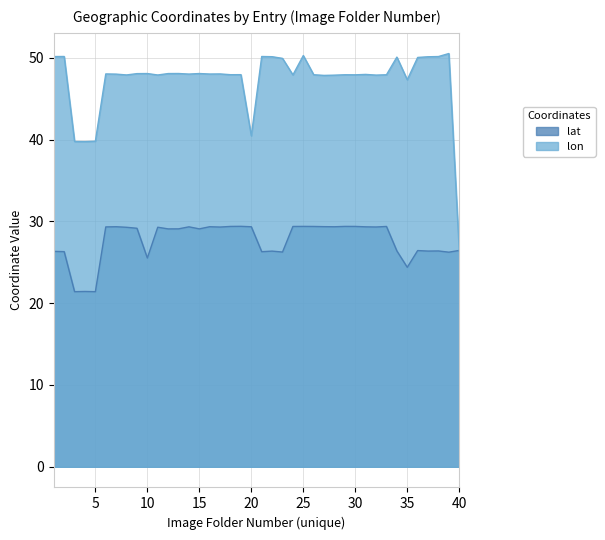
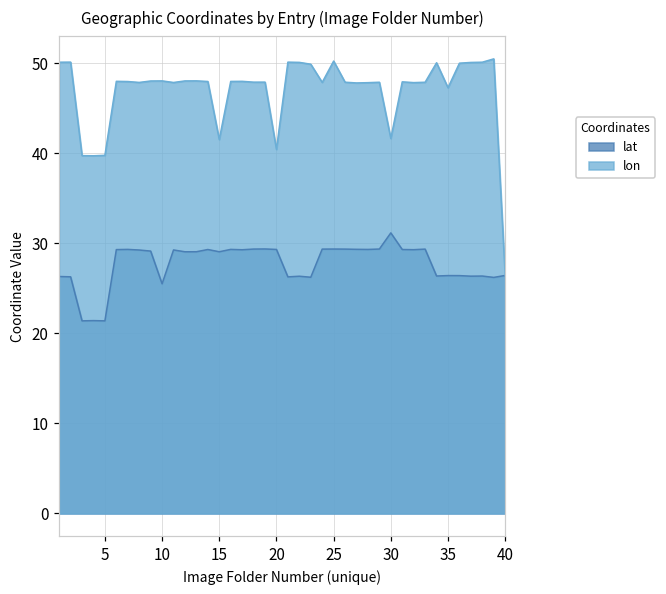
lon, 15: 48 -> 42
lat, 30: 29 -> 31
lon, 30: 48 -> 42
lat, 35: 24 -> 26
